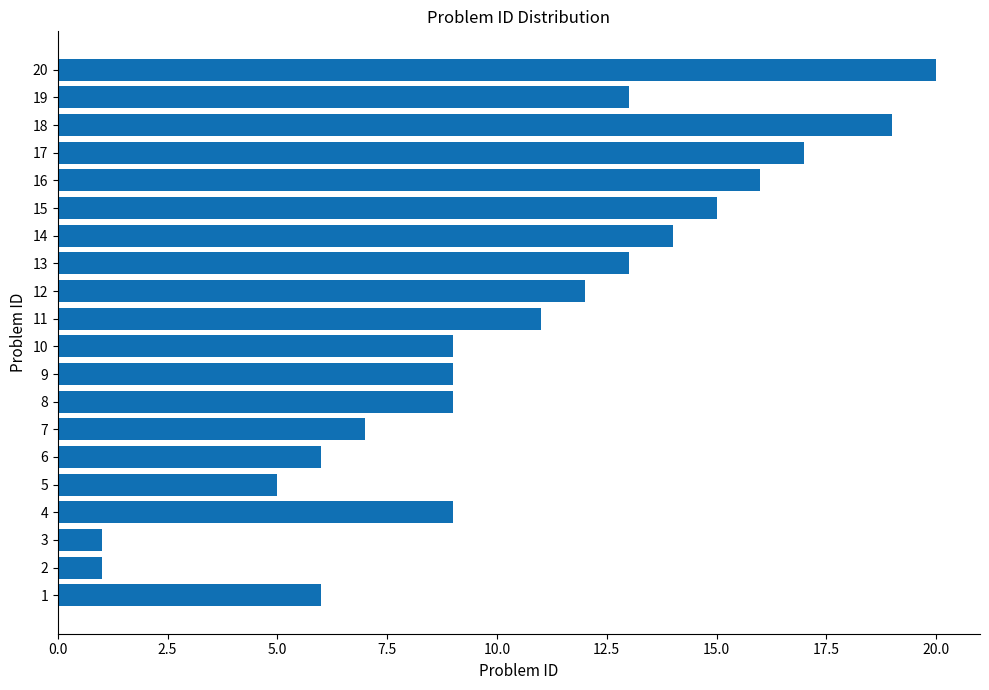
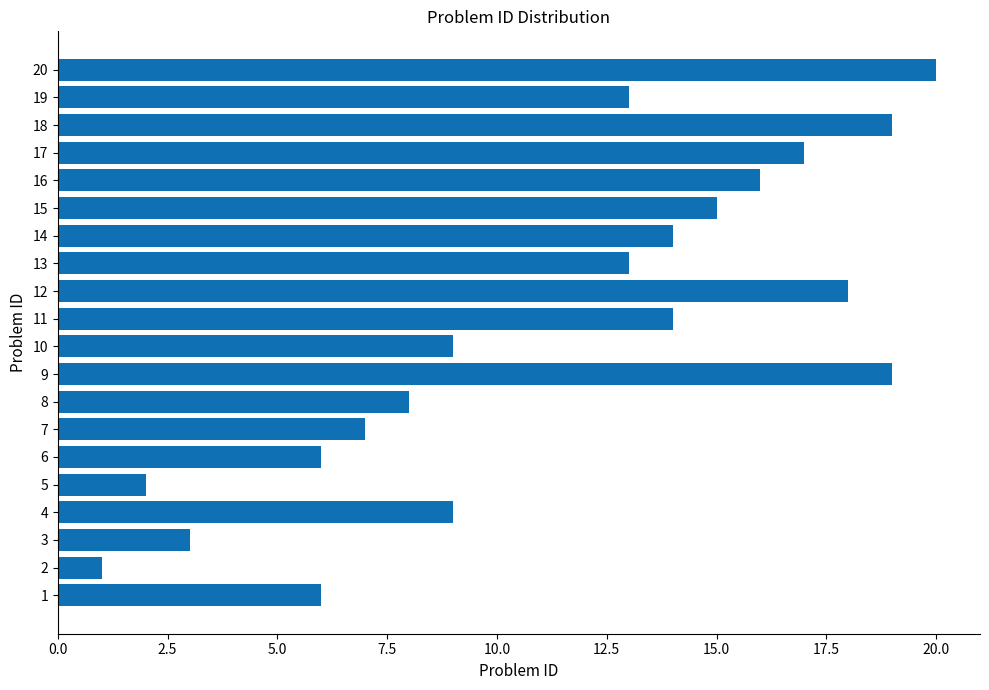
12: 12 -> 18
11: 11 -> 14
9: 9 -> 19
8: 9 -> 8
5: 5 -> 2
3: 1 -> 3
